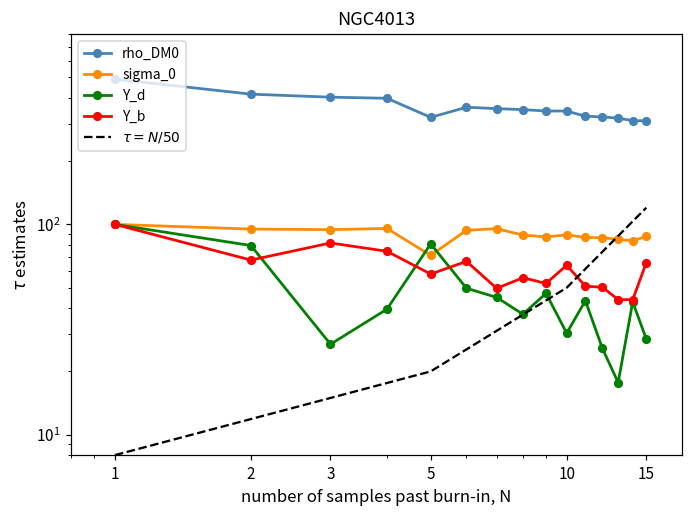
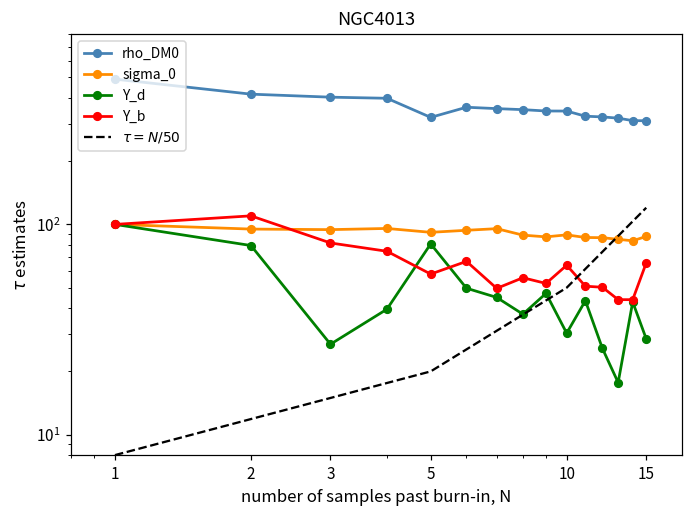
Y_b, 2: 68 -> 110
sigma_0, 5: 71 -> 90
